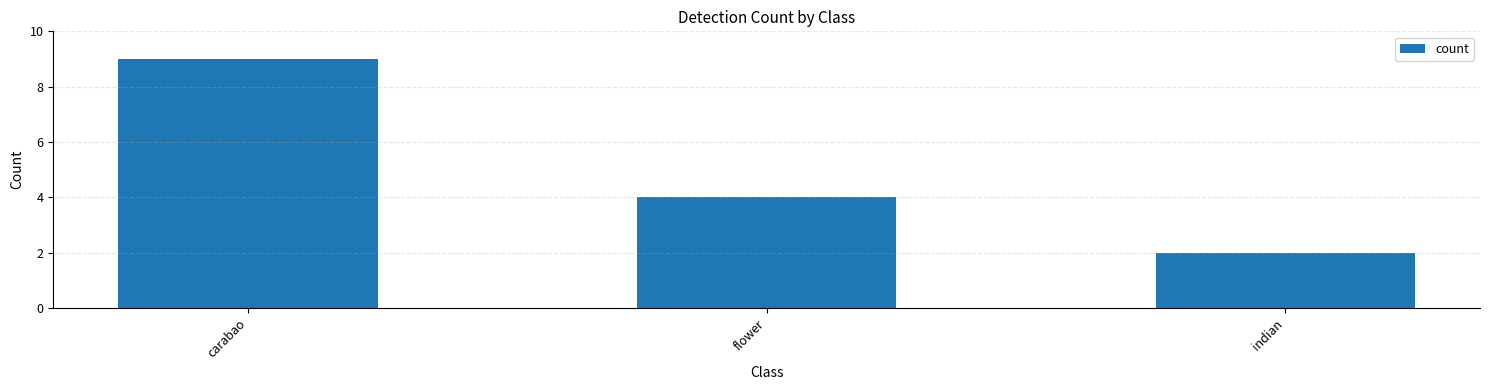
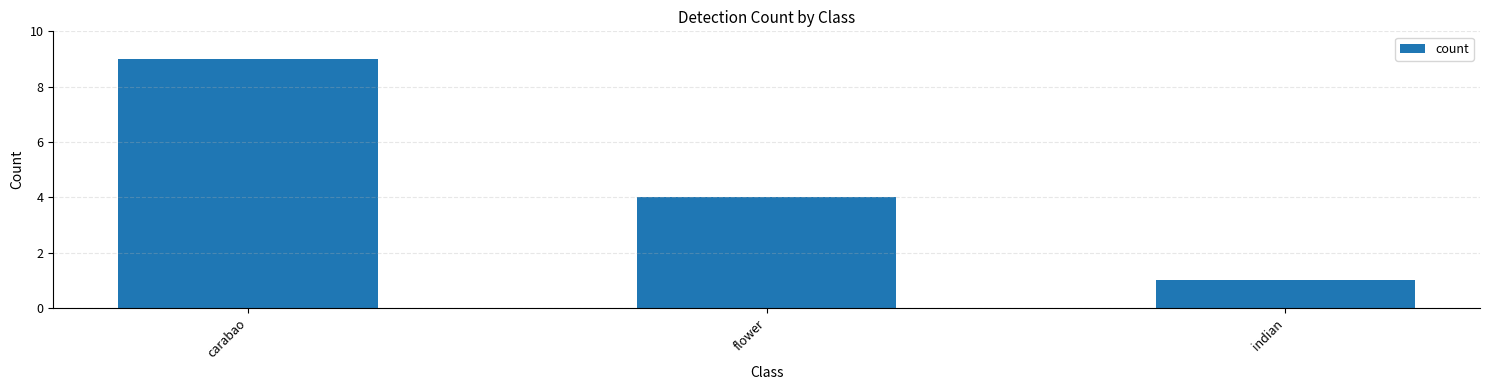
indian: 2 -> 1
